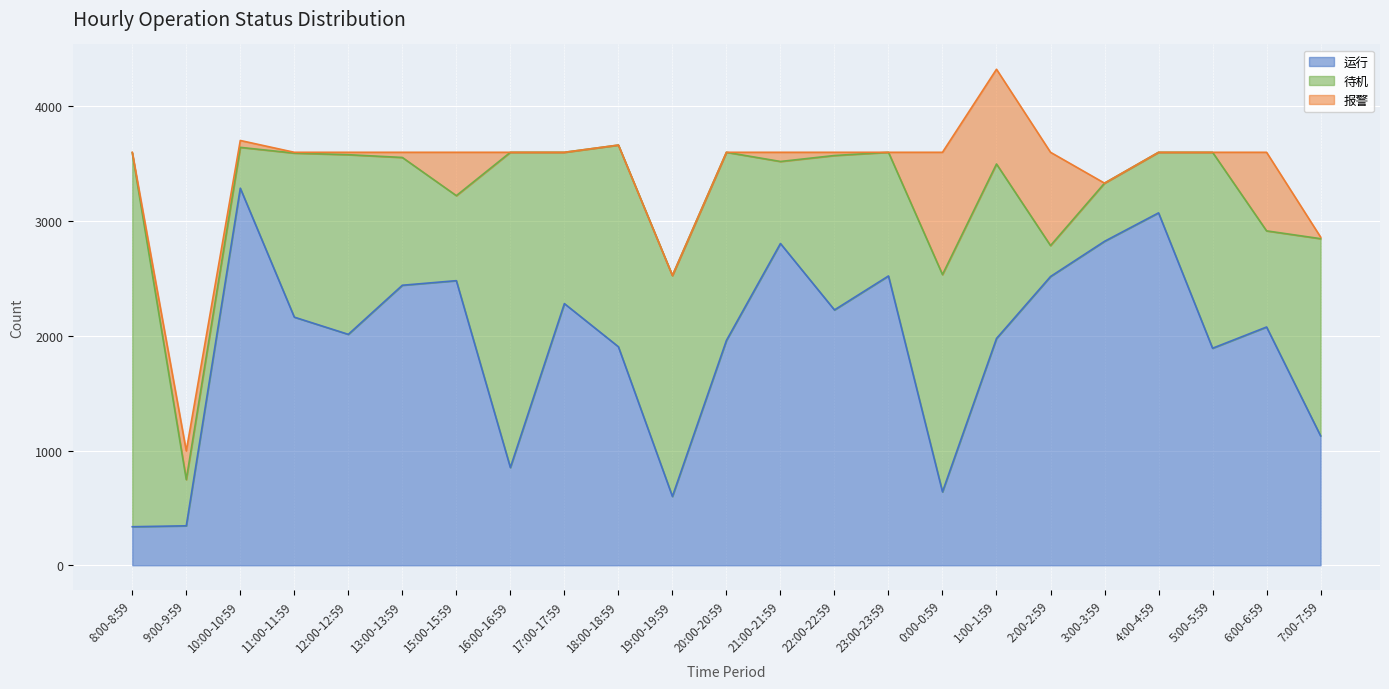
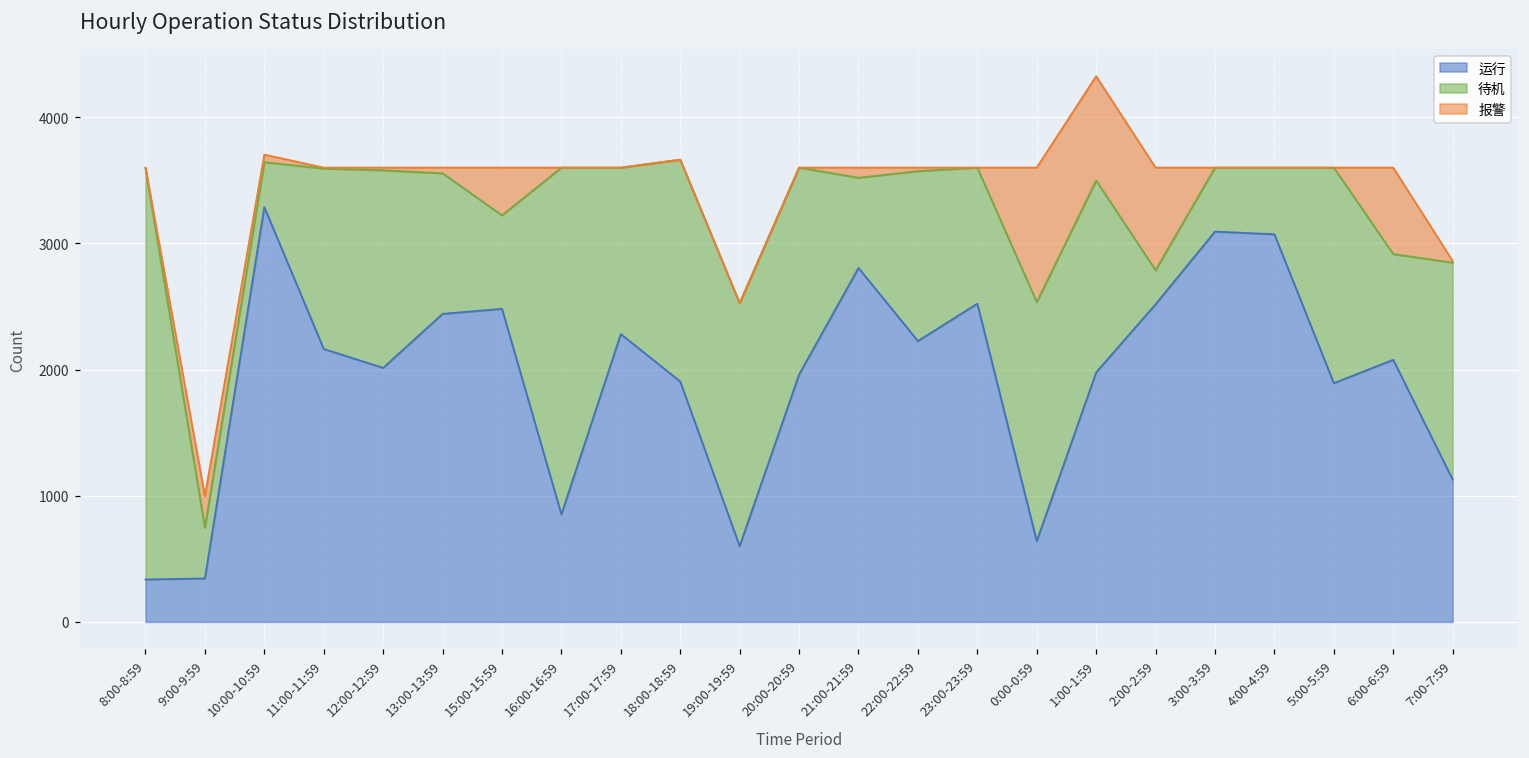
运行, 3:00-3:59: 2820 -> 3090
